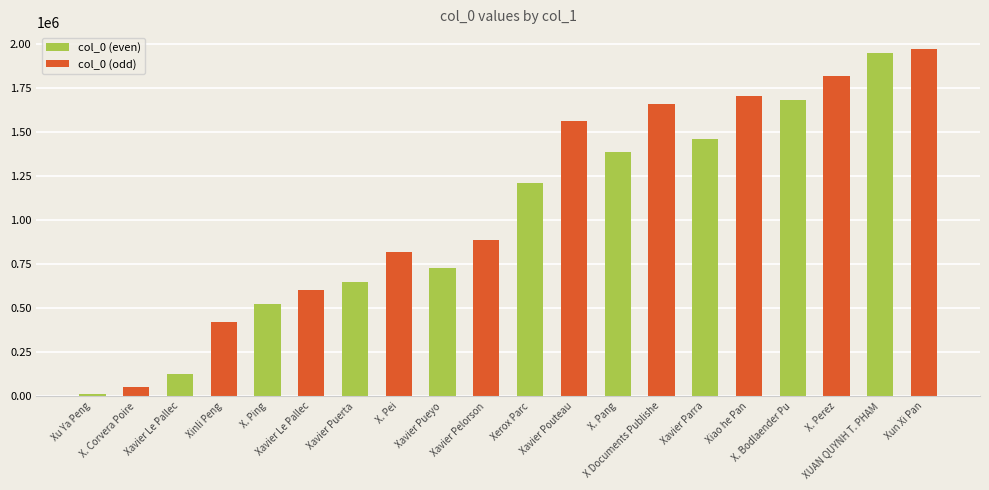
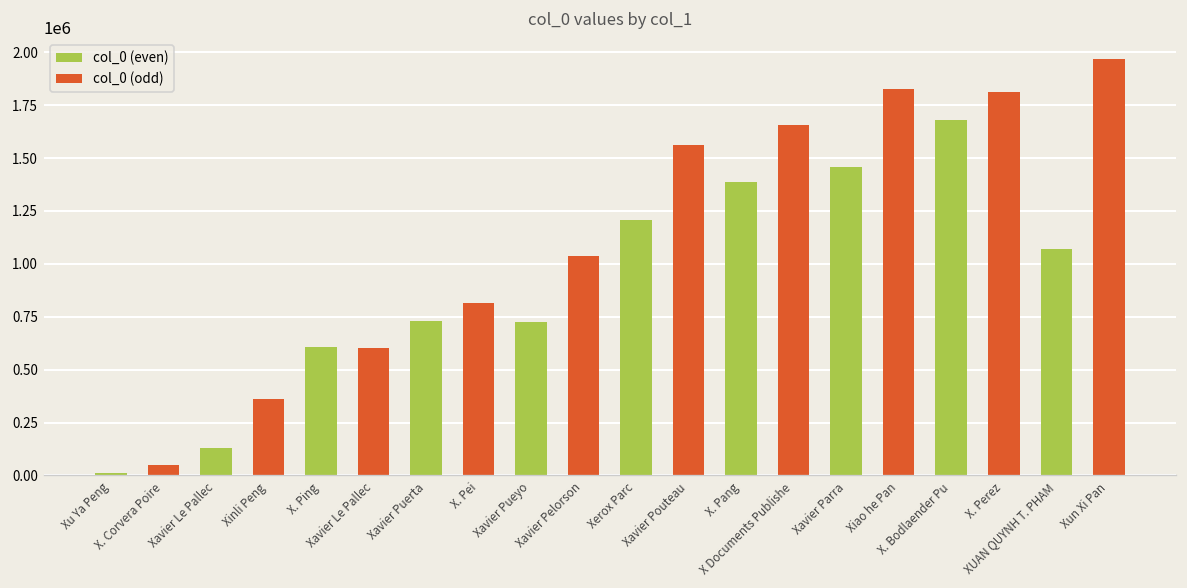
Xinli Peng: 420000 -> 360000
X. Ping: 520000 -> 610000
Xavier Puerta: 650000 -> 730000
Xavier Pelorson: 890000 -> 1040000
Xiao he Pan: 1700000 -> 1830000
XUAN QUYNH T. PHAM: 1940000 -> 1070000
